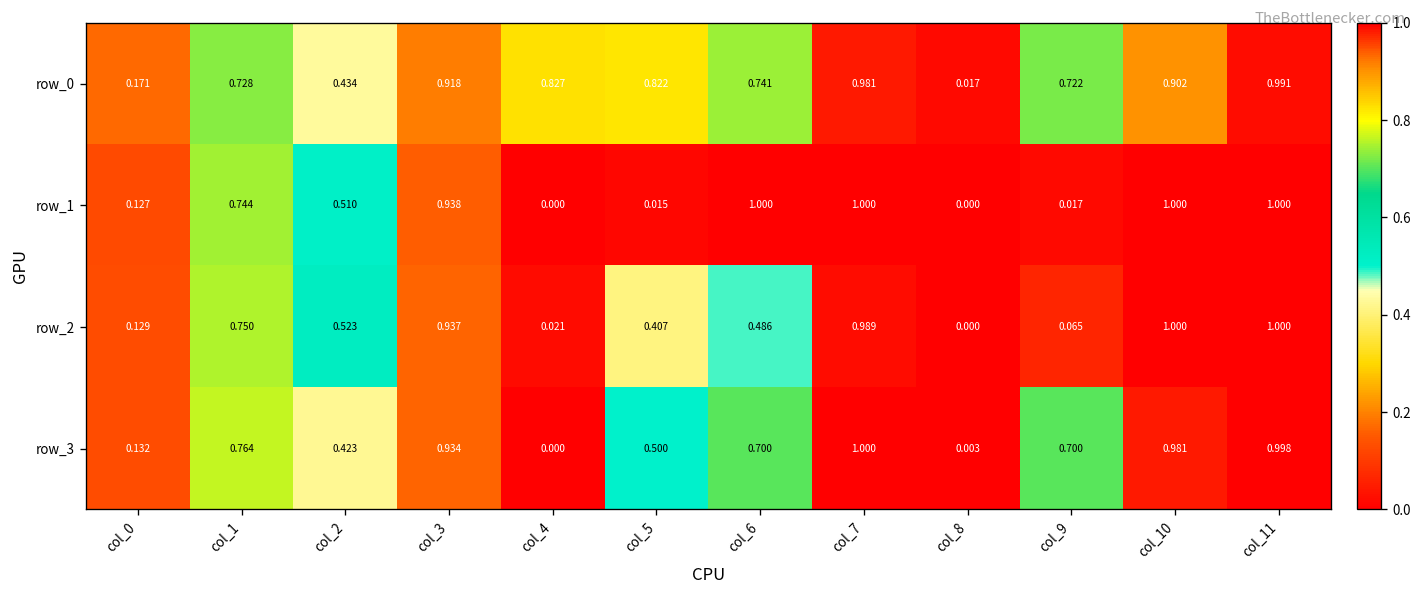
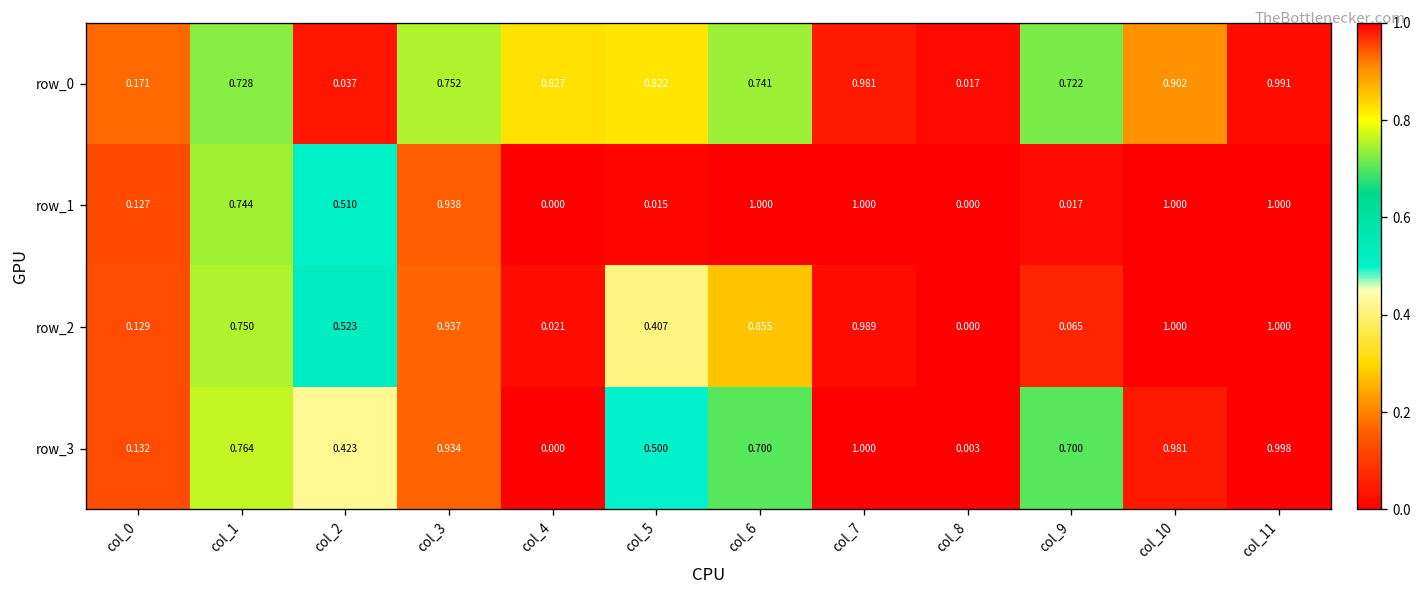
row_0, col_2: 0.434 -> 0.037
row_0, col_3: 0.918 -> 0.752
row_2, col_6: 0.486 -> 0.855
